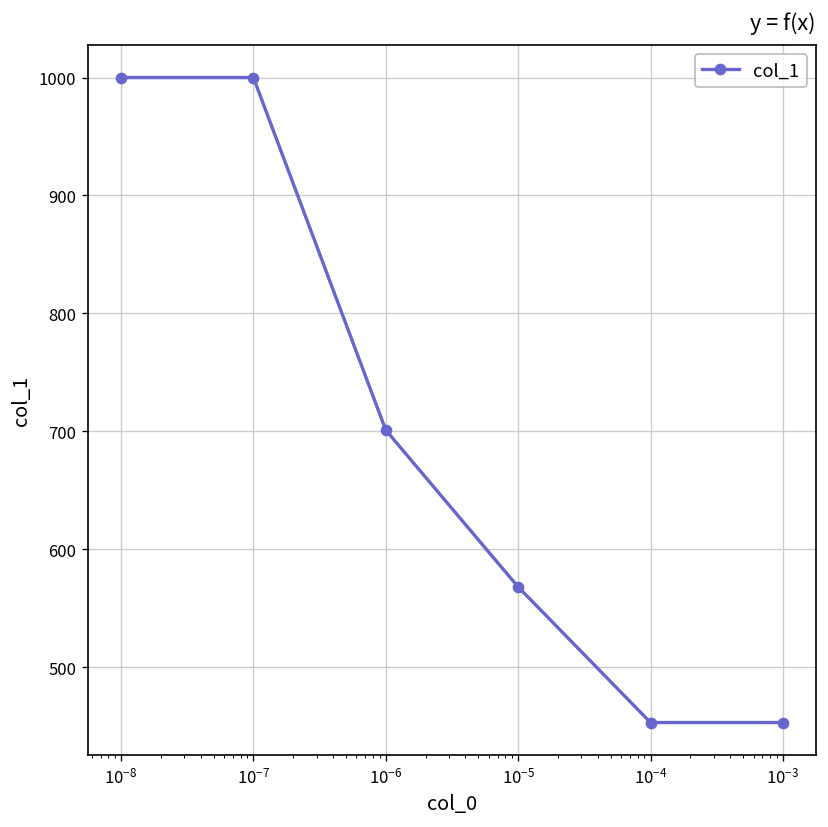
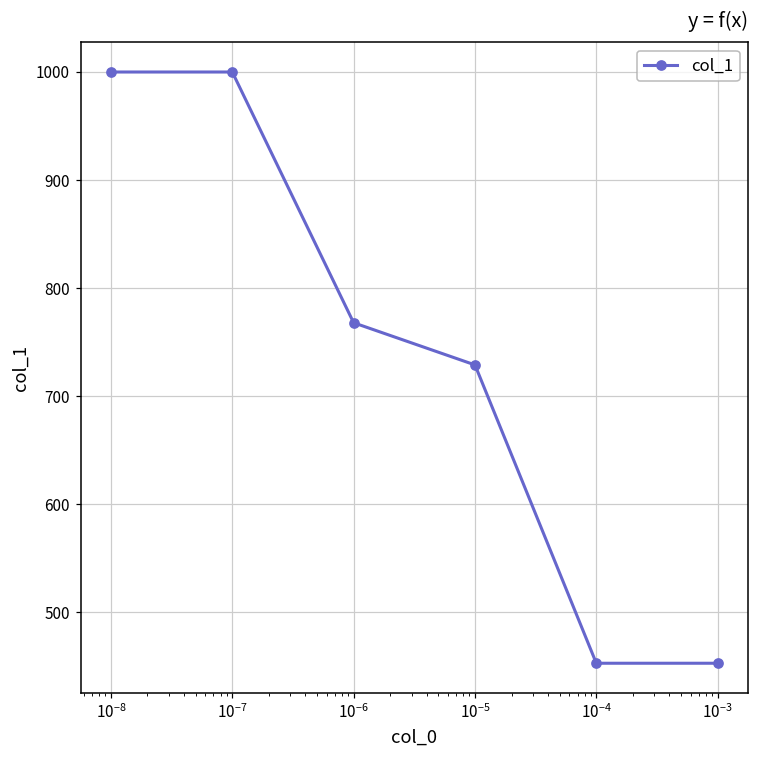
10^-6: 700 -> 770
10^-5: 570 -> 730
